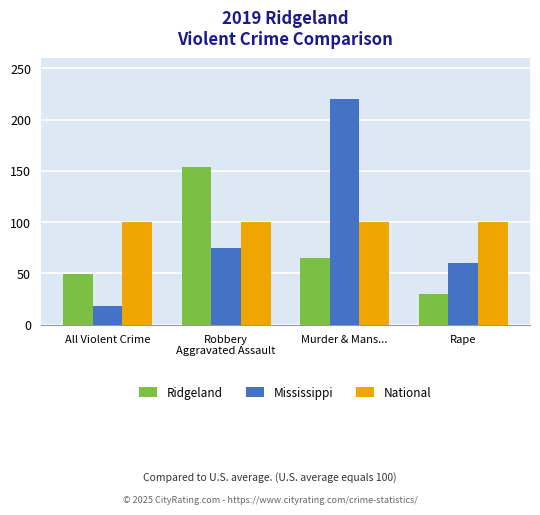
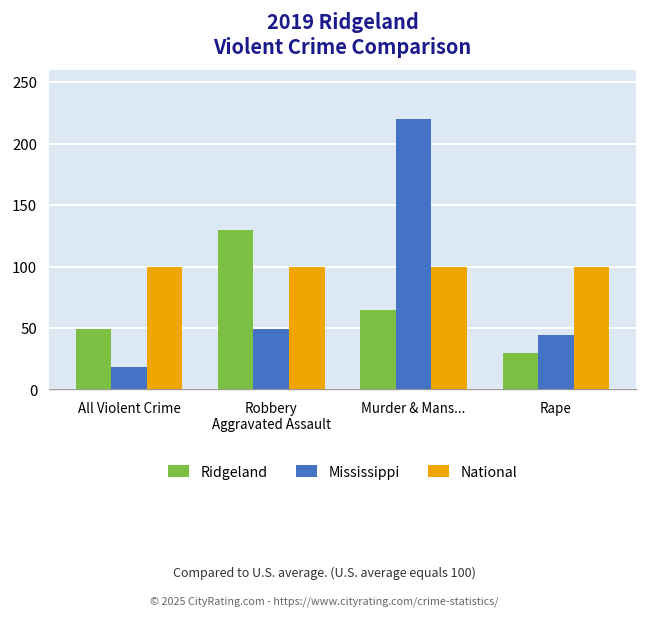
Ridgeland, Robbery Aggravated Assault: 154 -> 130
Mississippi, Robbery Aggravated Assault: 75 -> 49
Mississippi, Rape: 60 -> 44
